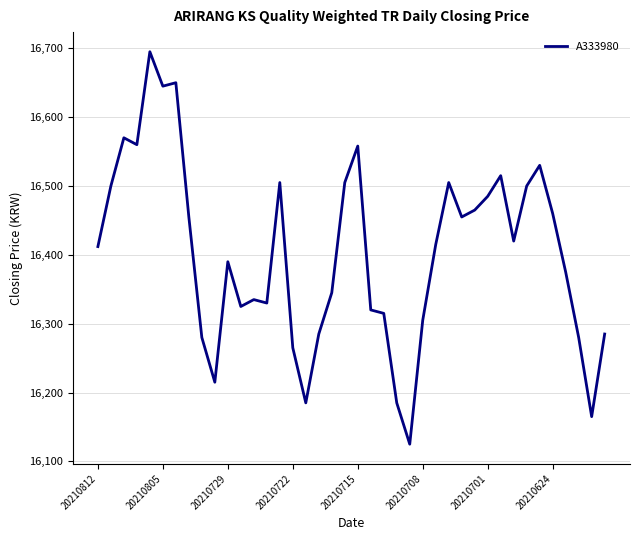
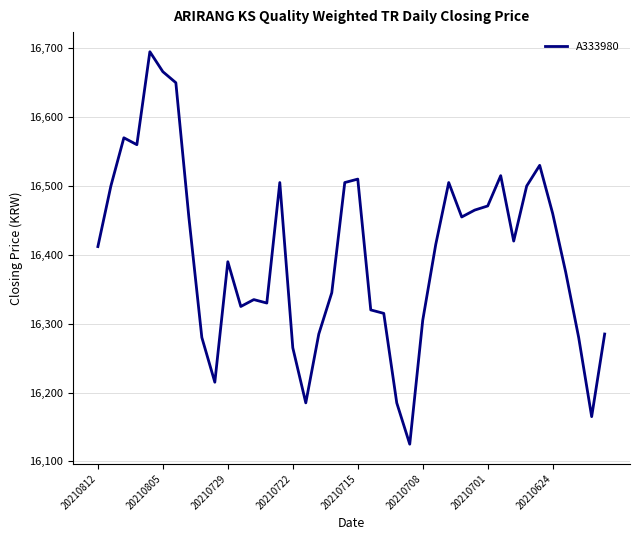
20210805: 16,650 -> 16,670
20210715: 16,560 -> 16,510
20210701: 16,490 -> 16,470
